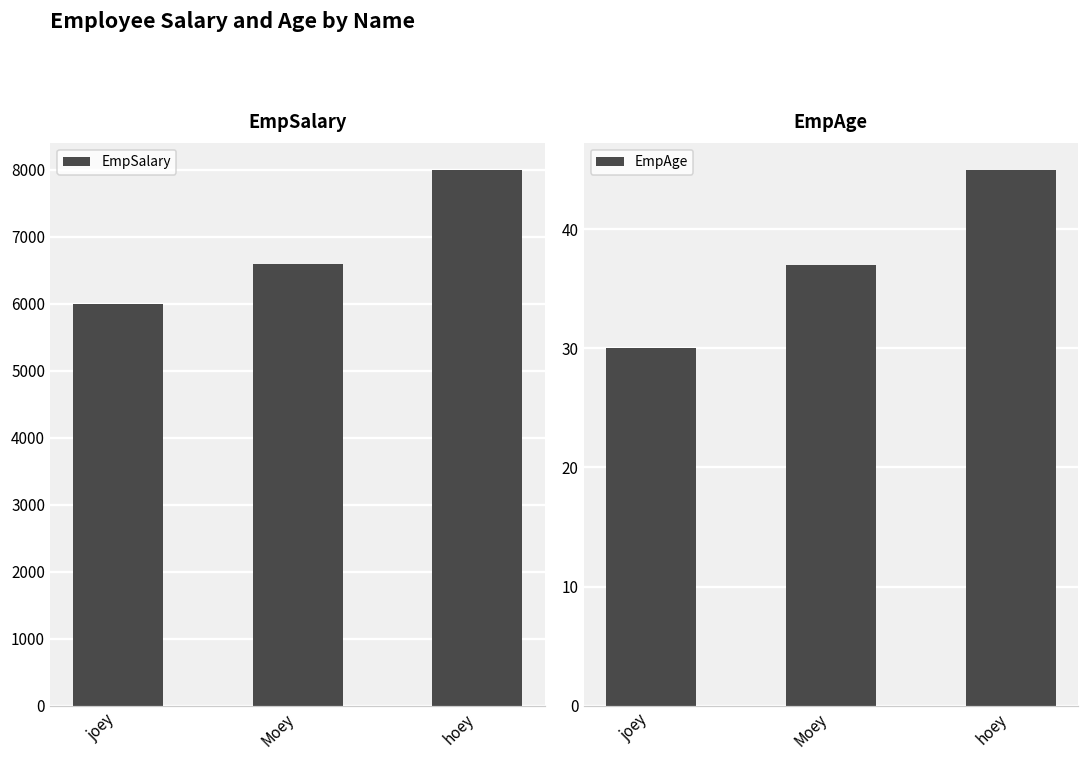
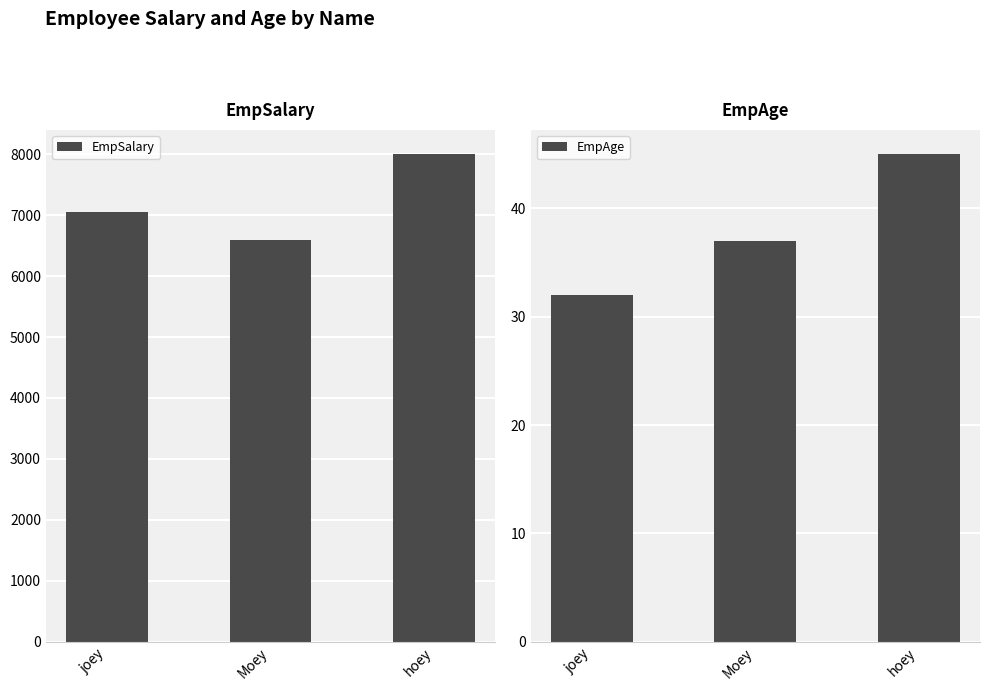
EmpSalary, joey: 6000 -> 7100
EmpAge, joey: 30 -> 32
